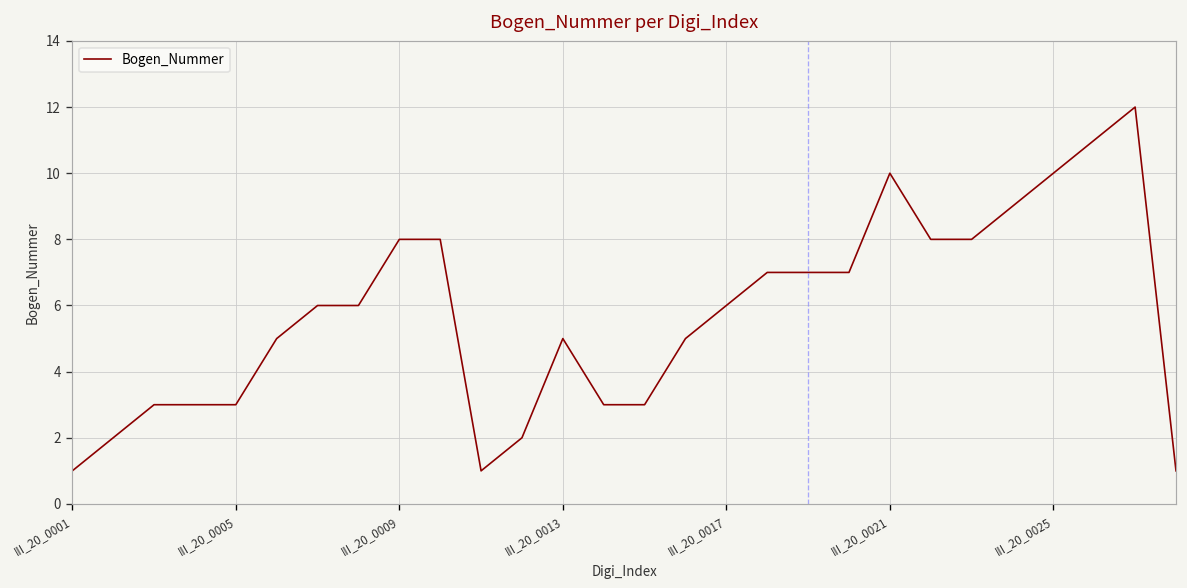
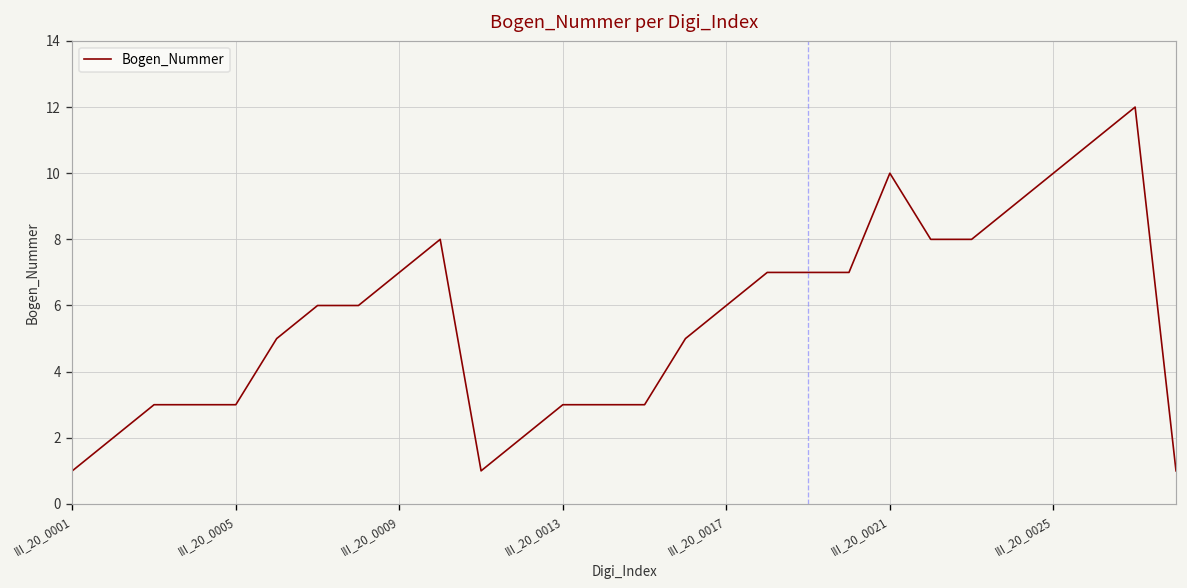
III_20_0009: 8 -> 7
III_20_0013: 5 -> 3
